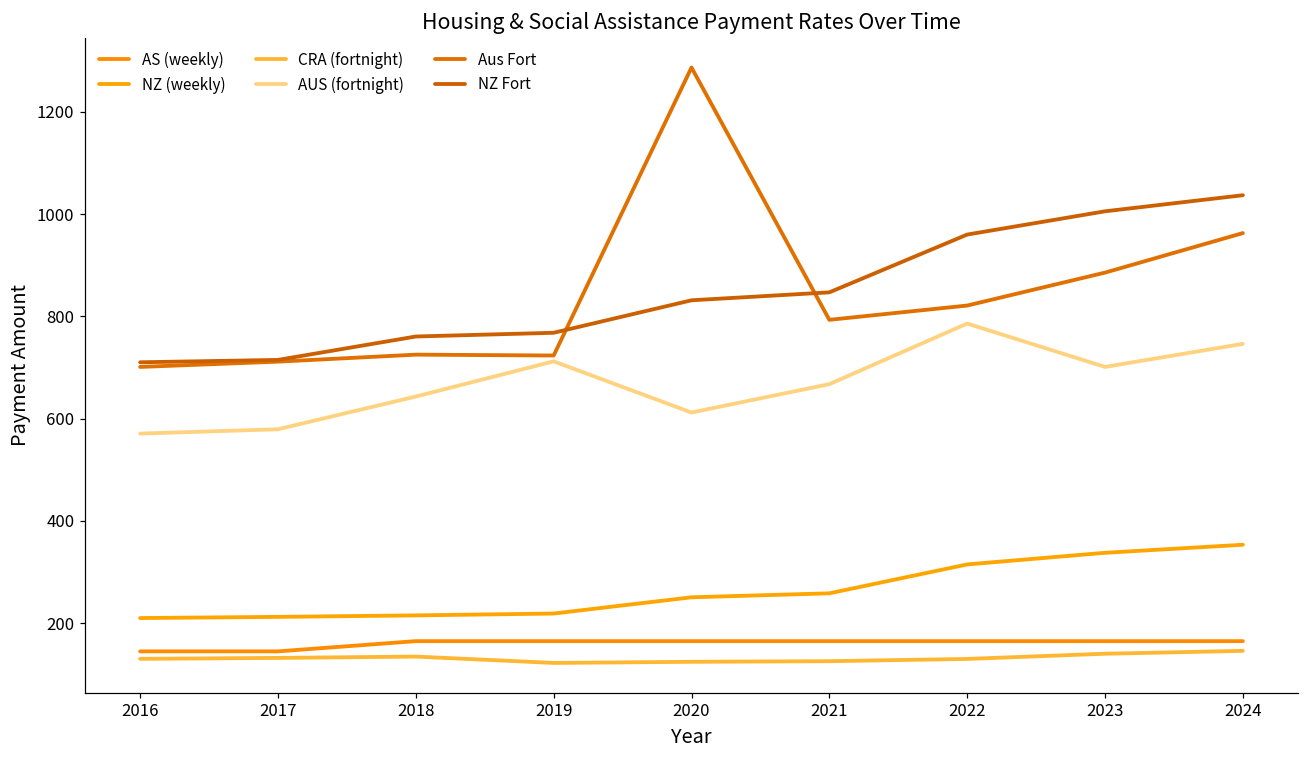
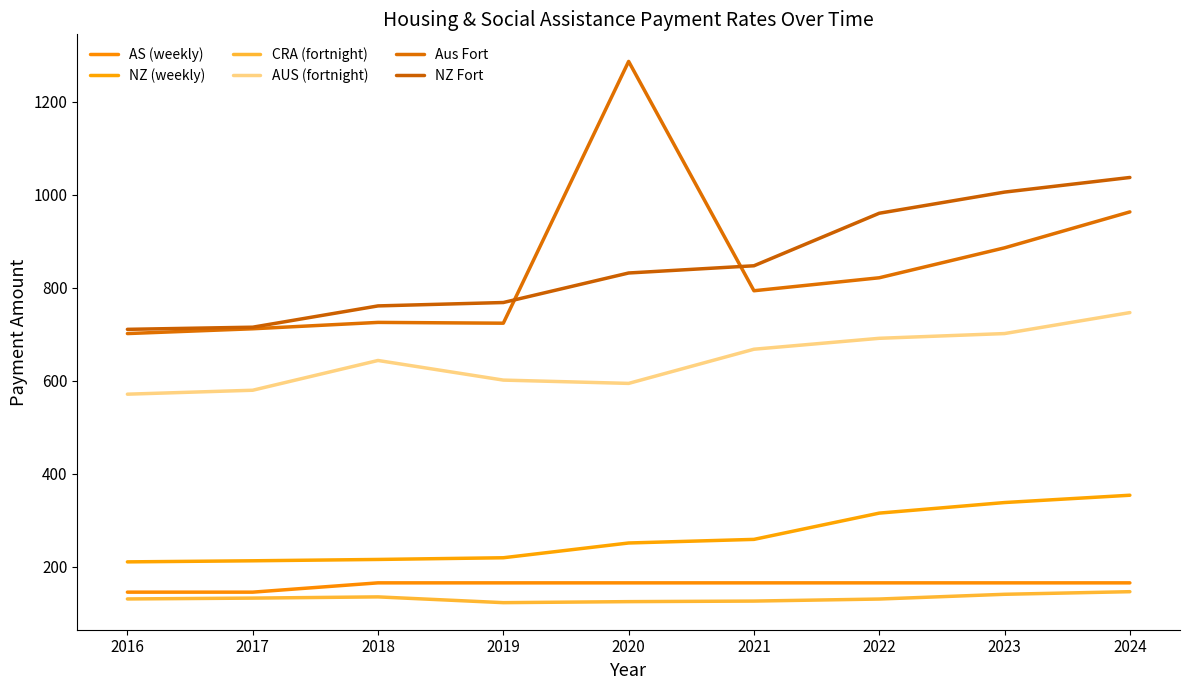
AUS (fortnight), 2019: 710 -> 600
AUS (fortnight), 2020: 610 -> 590
AUS (fortnight), 2022: 790 -> 690
